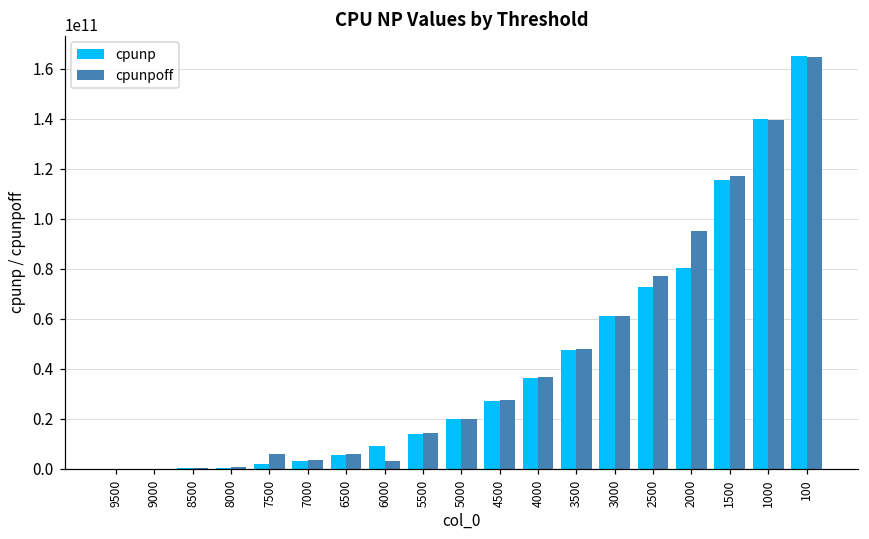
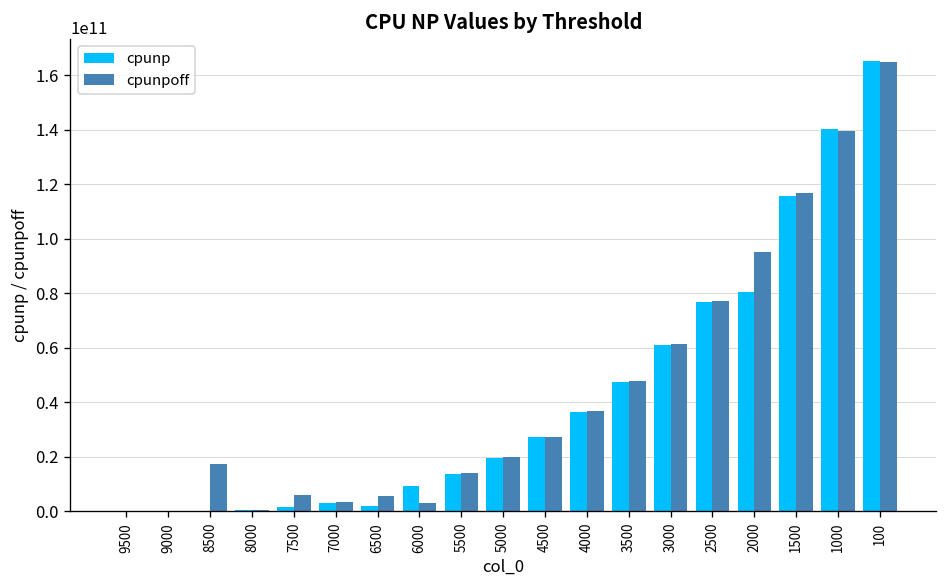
cpunpoff, 8500: 0 -> 18000000000
cpunp, 6500: 6000000000 -> 2000000000
cpunp, 2500: 73000000000 -> 77000000000
